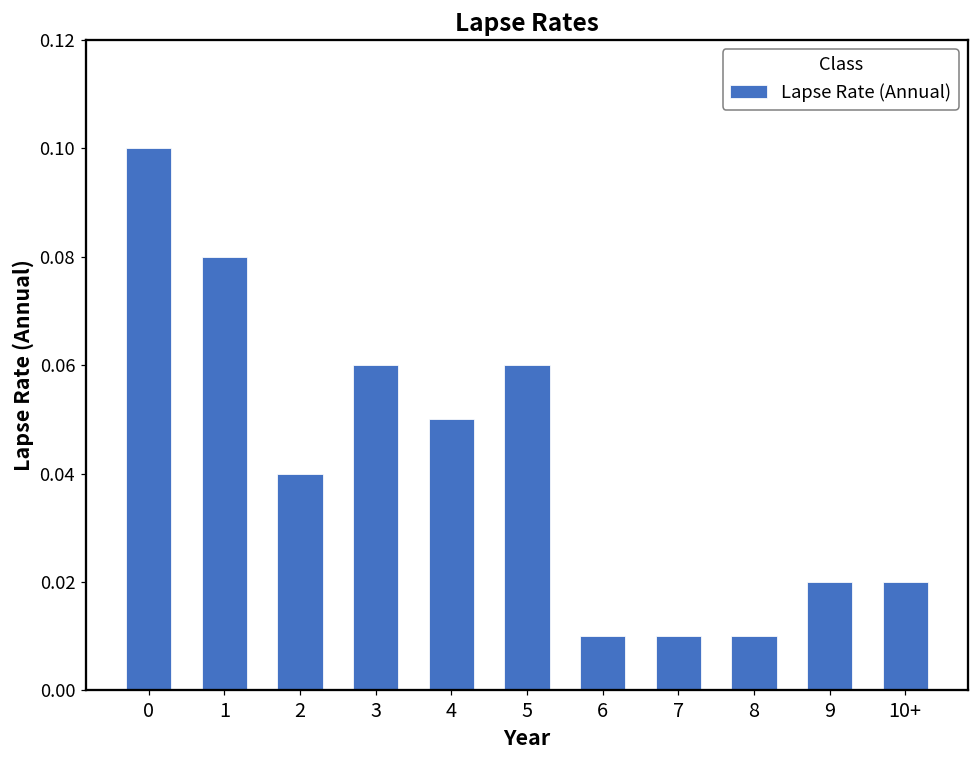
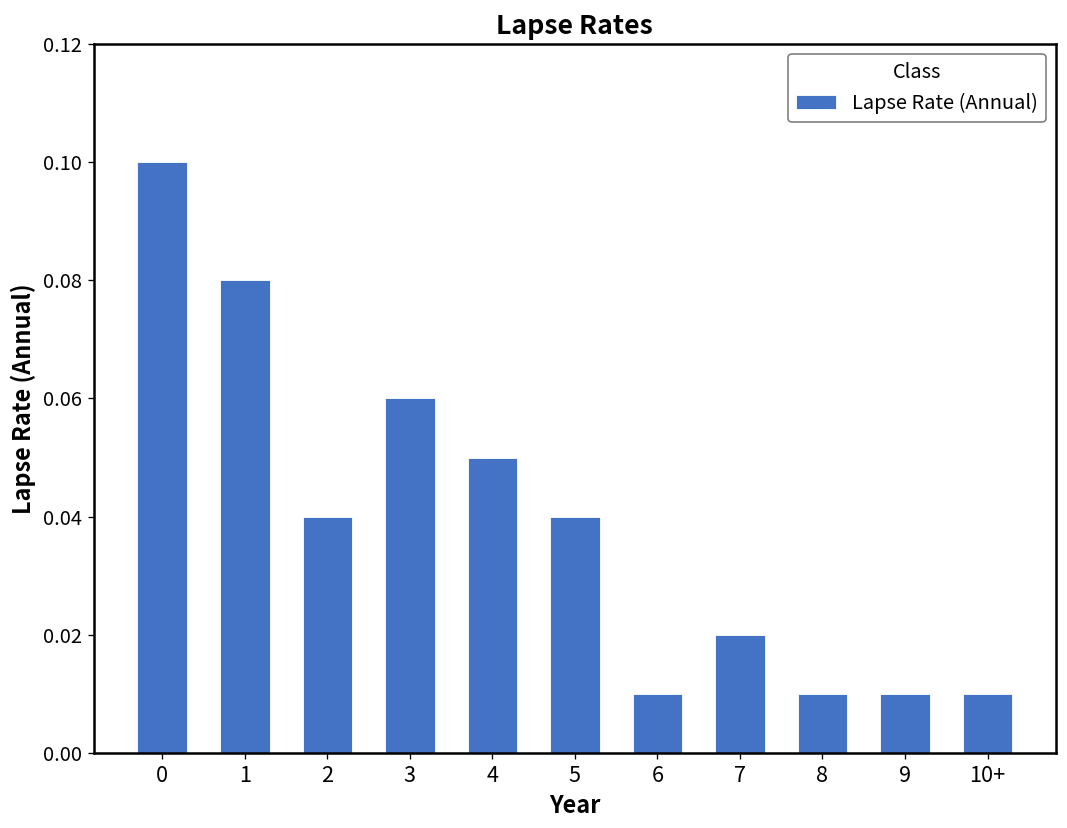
5: 0.06 -> 0.04
7: 0.01 -> 0.02
9: 0.02 -> 0.01
10+: 0.02 -> 0.01
